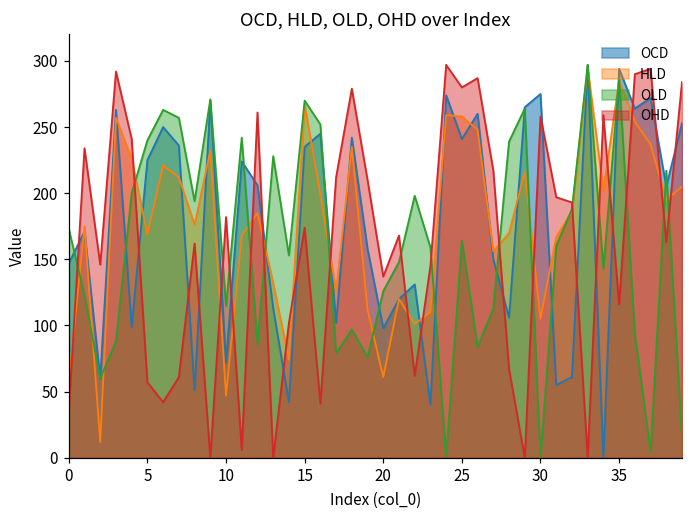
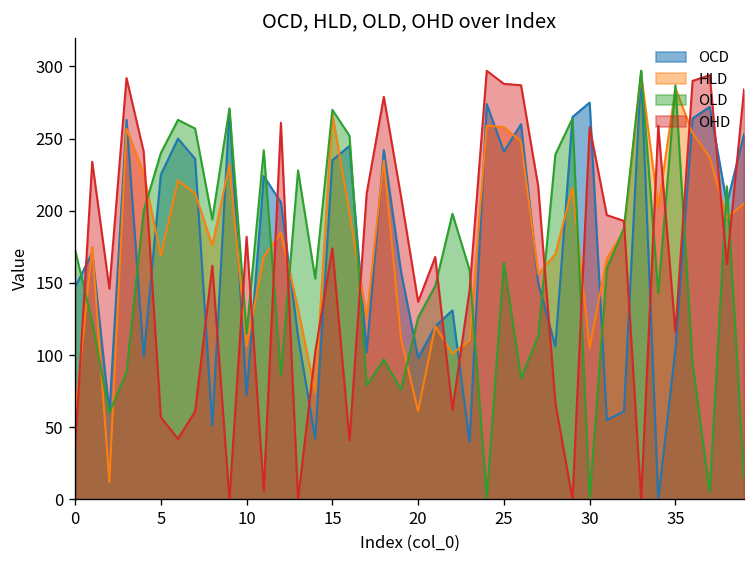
HLD, 10: 47 -> 106
OHD, 25: 280 -> 288
OCD, 35: 294 -> 104
